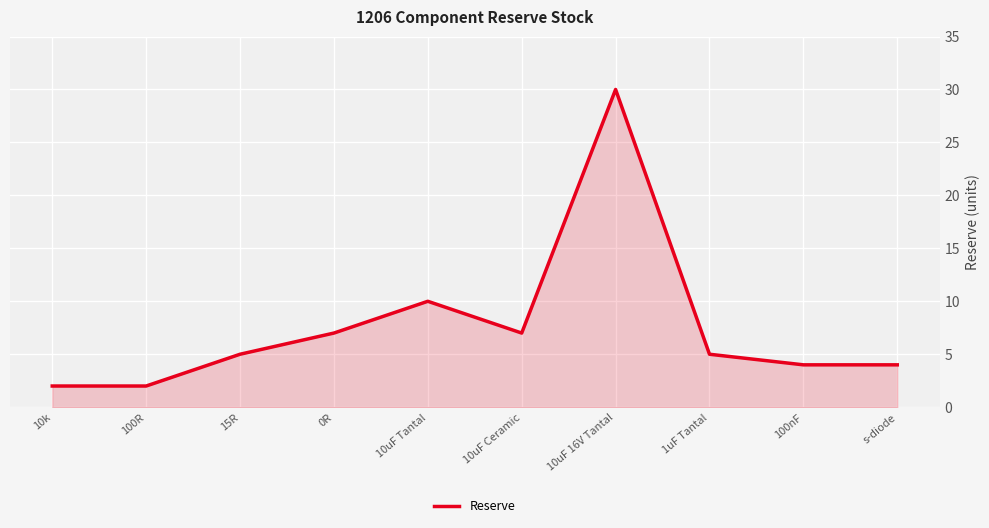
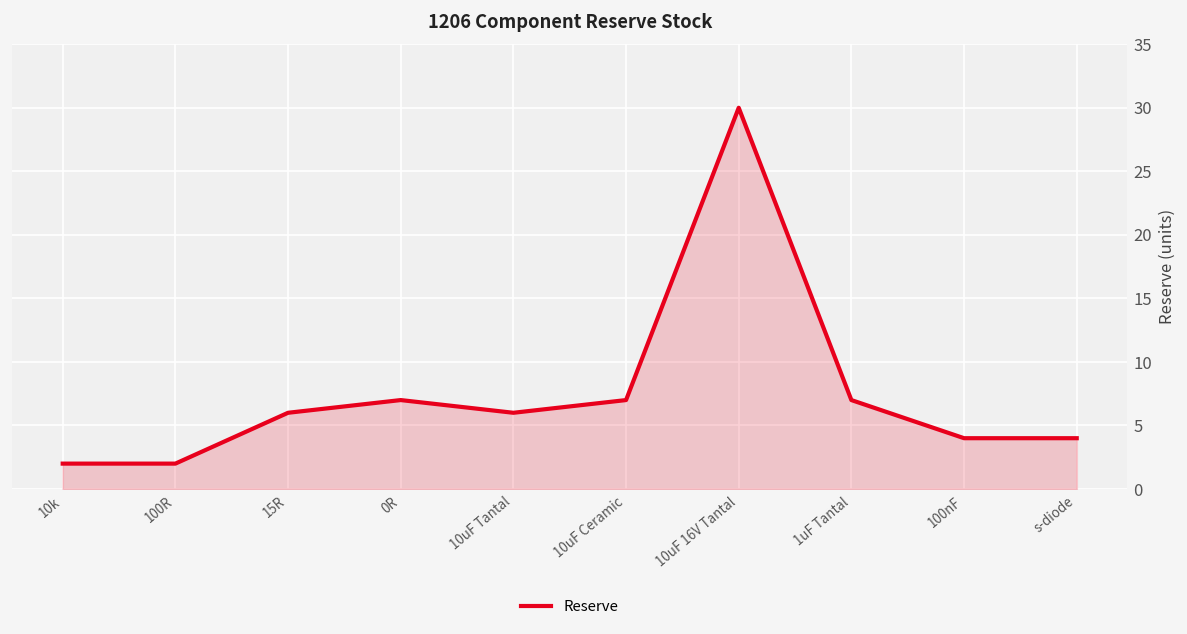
15R: 5 -> 6
10uF Tantal: 10 -> 6
1uF Tantal: 5 -> 7
